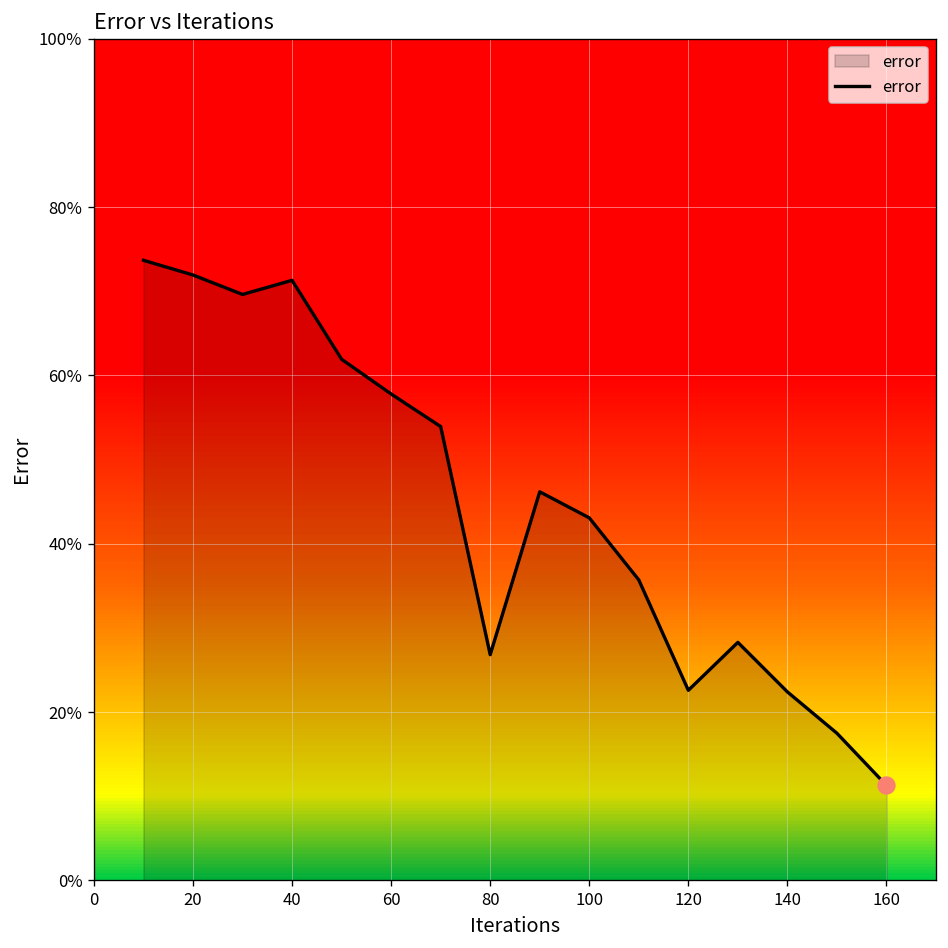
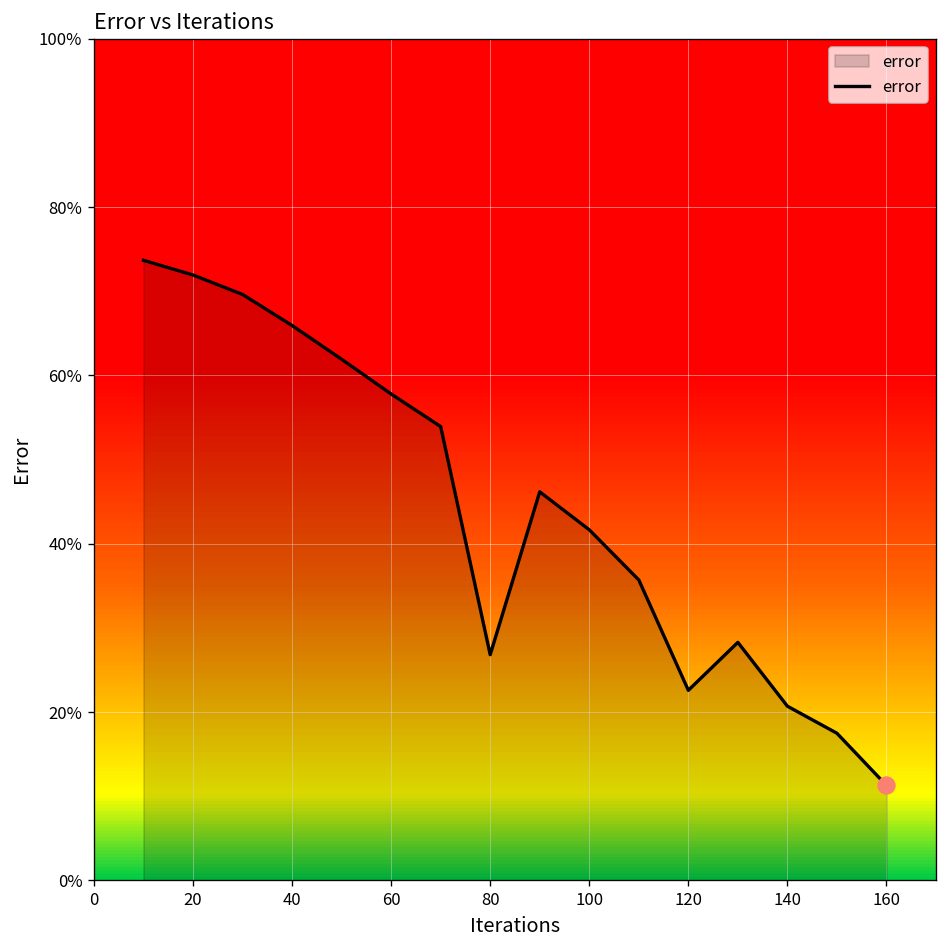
error, 40: 71% -> 66%
error, 100: 43% -> 42%
error, 140: 22% -> 21%
